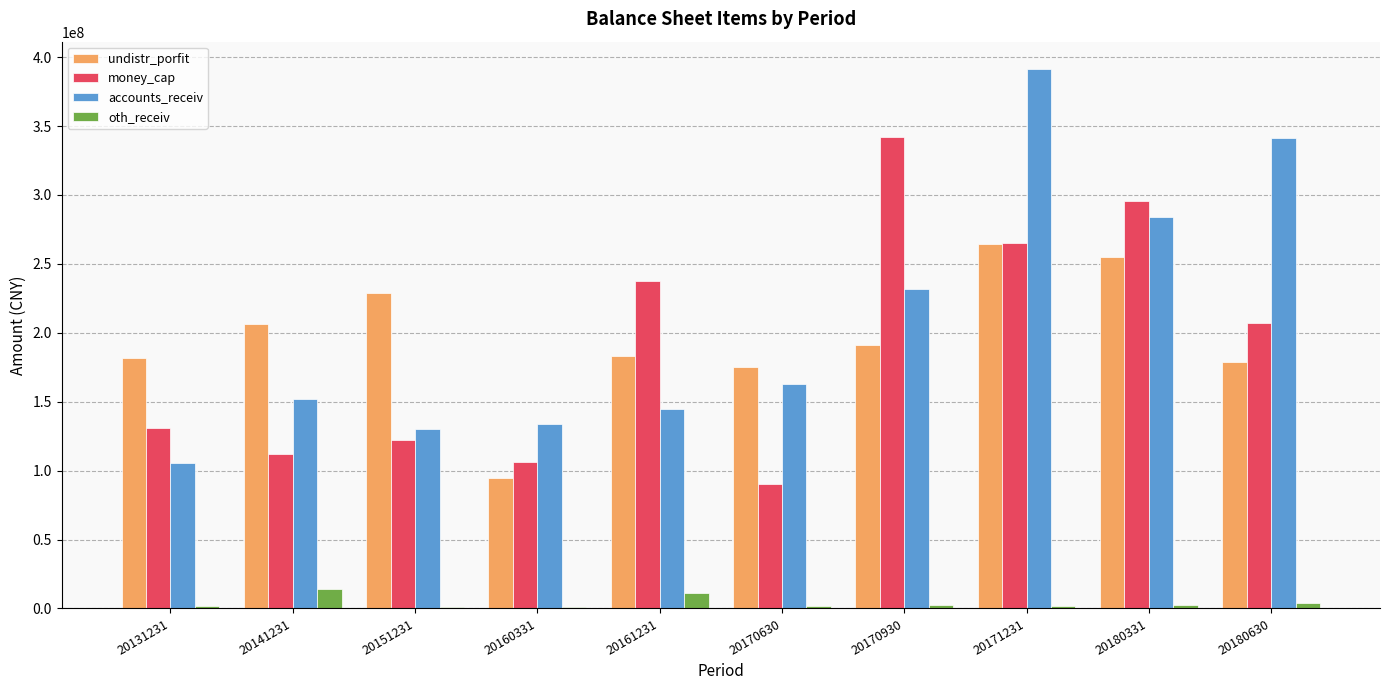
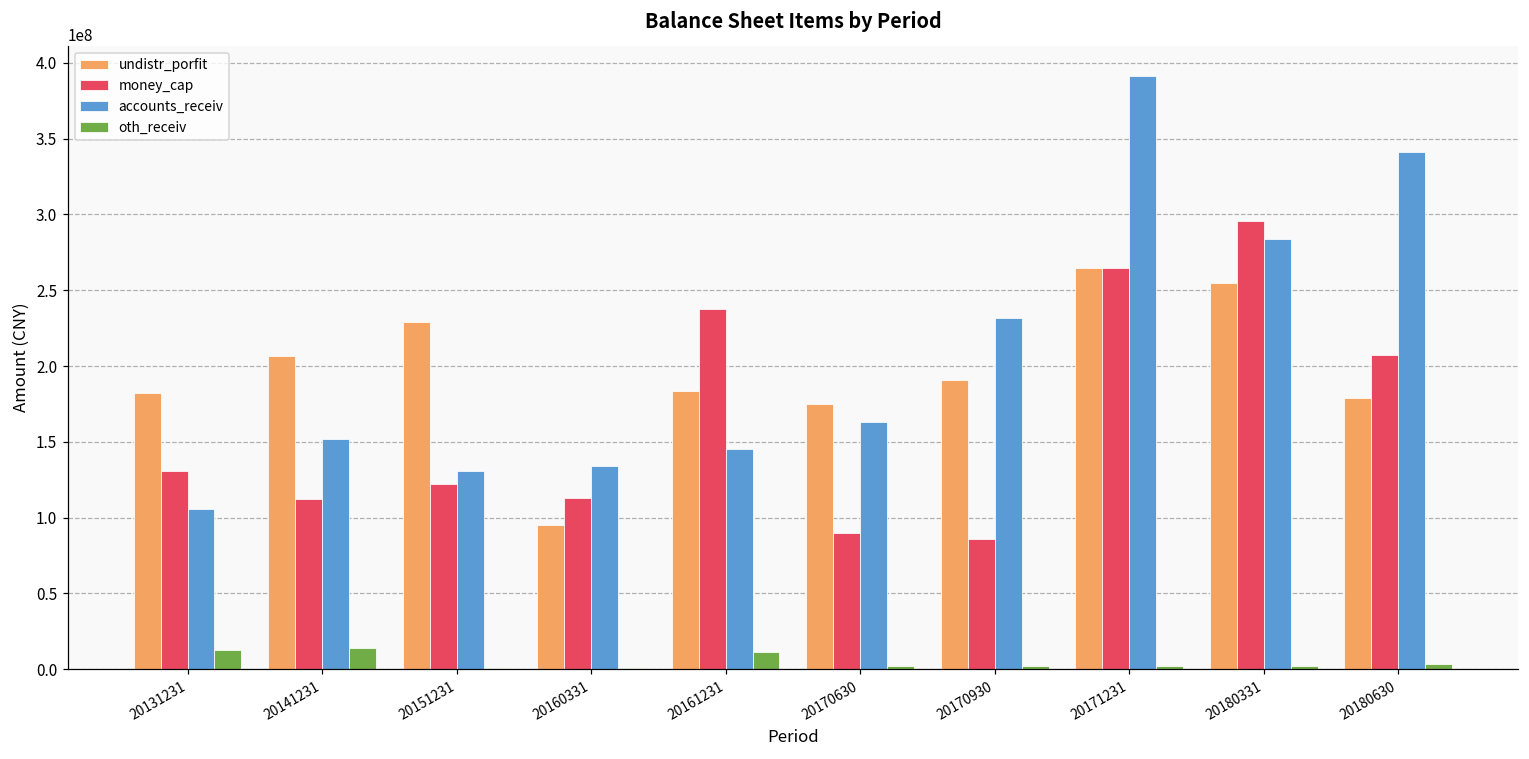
oth_receiv, 20131231: 2000000 -> 13000000
money_cap, 20160331: 106000000 -> 113000000
money_cap, 20170930: 342000000 -> 86000000
